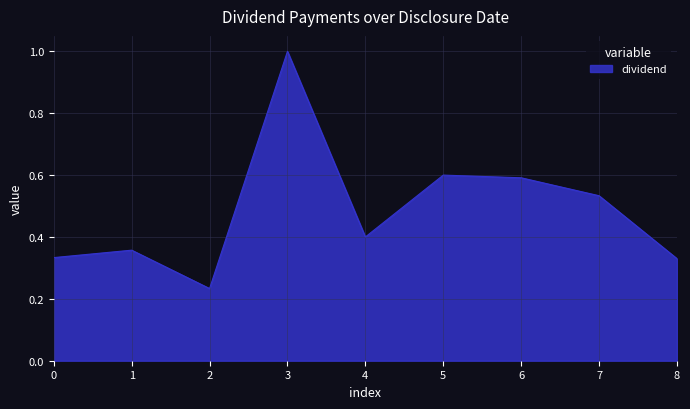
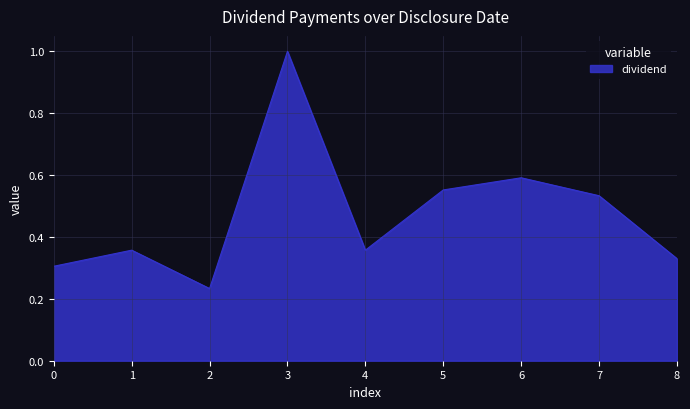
0: 0.33 -> 0.31
4: 0.40 -> 0.36
5: 0.60 -> 0.55
